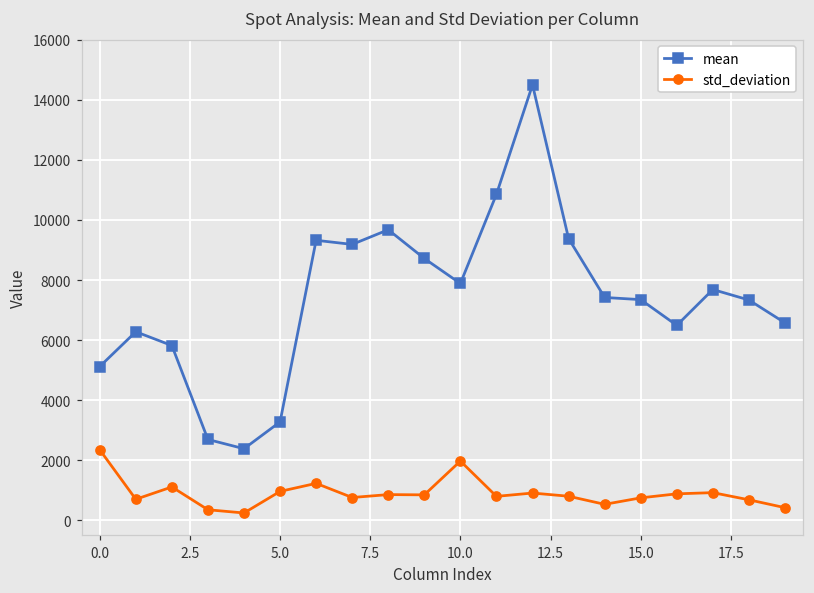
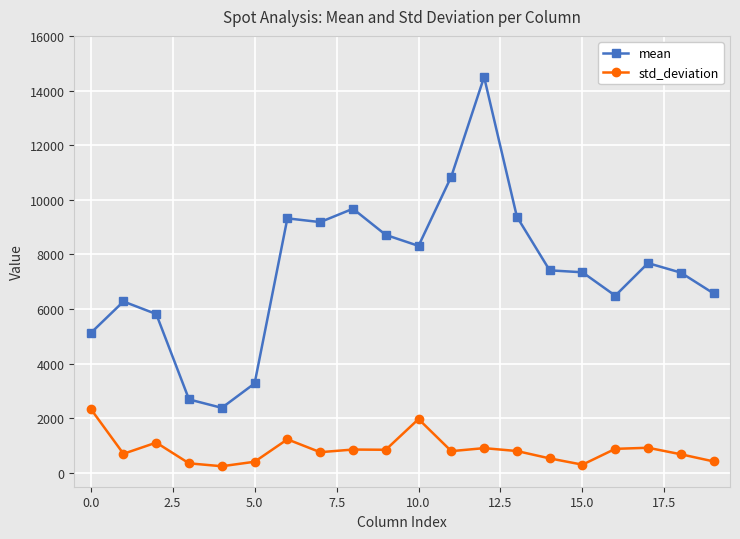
std_deviation, 5.0: 1000 -> 400
mean, 10.0: 7900 -> 8300
std_deviation, 15.0: 800 -> 300
